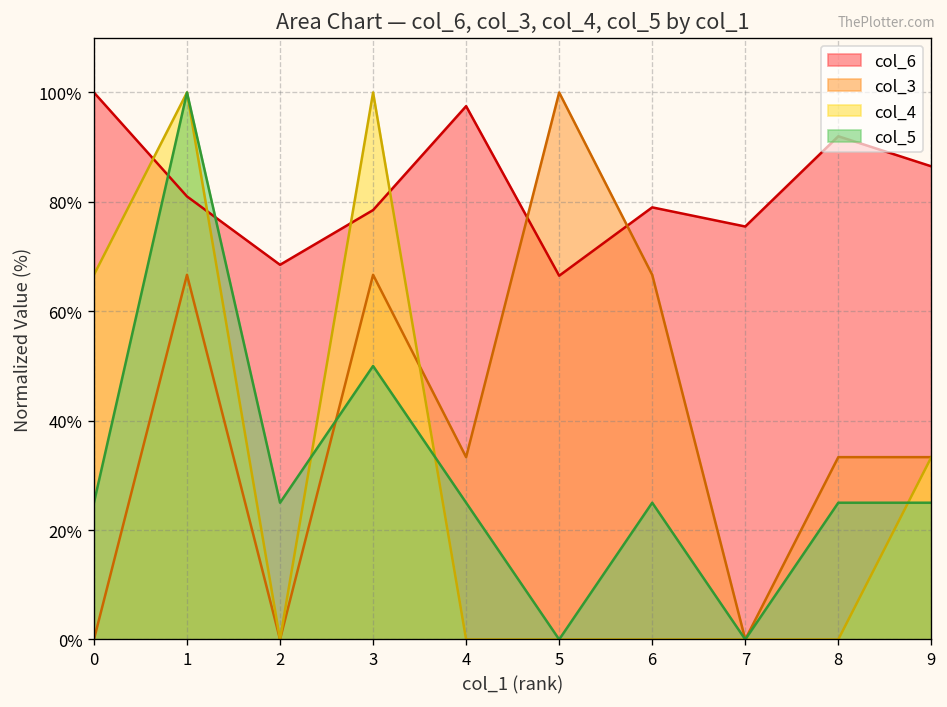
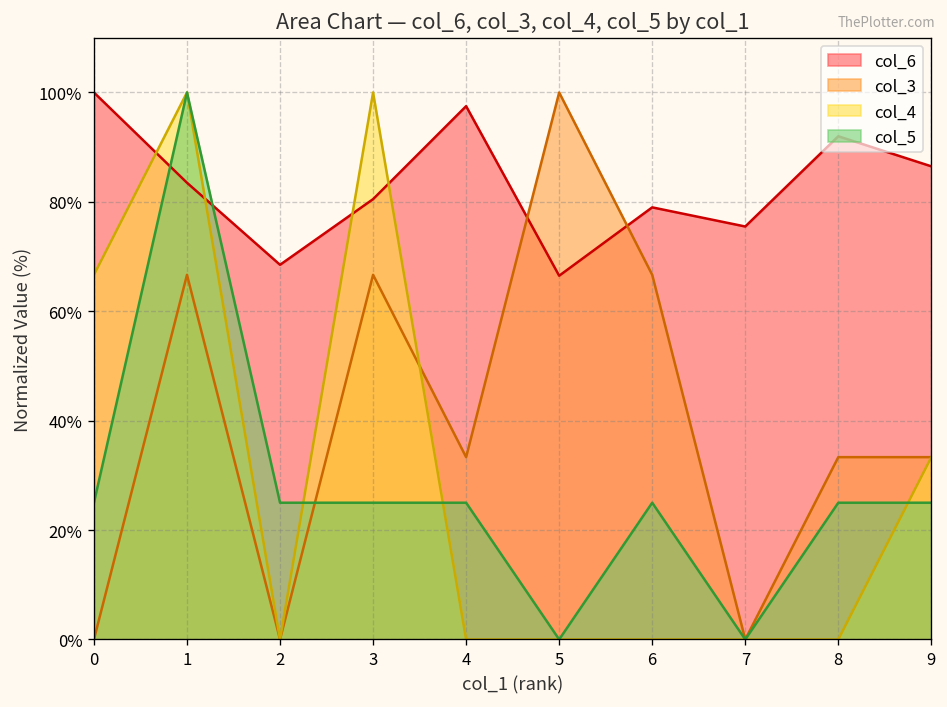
col_6, 1: 81% -> 84%
col_6, 3: 79% -> 81%
col_5, 3: 50% -> 25%
